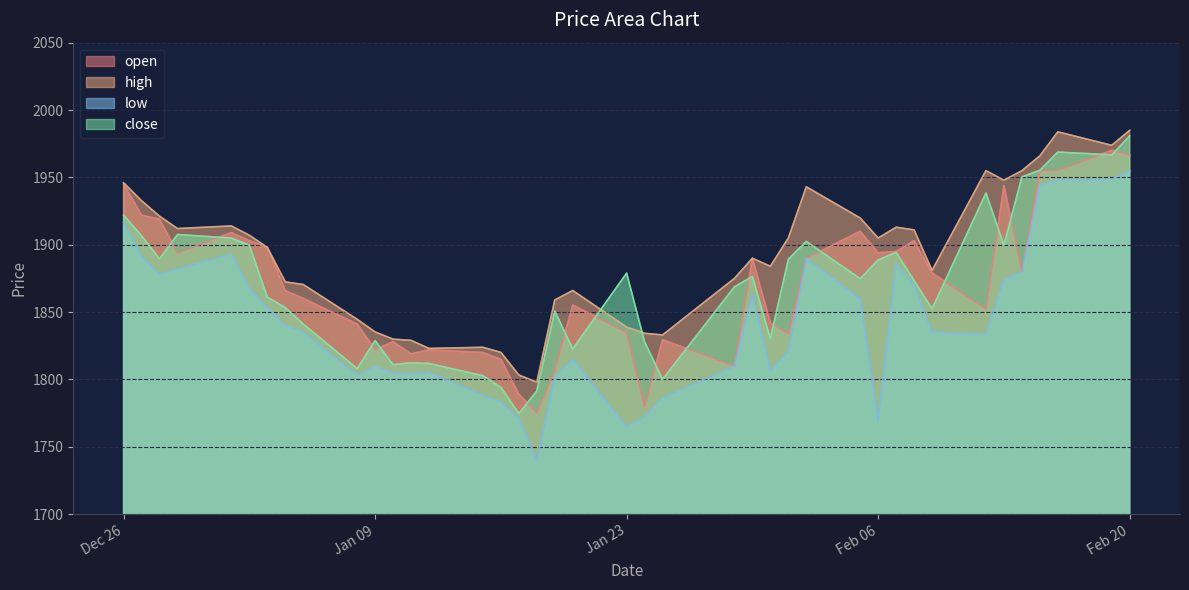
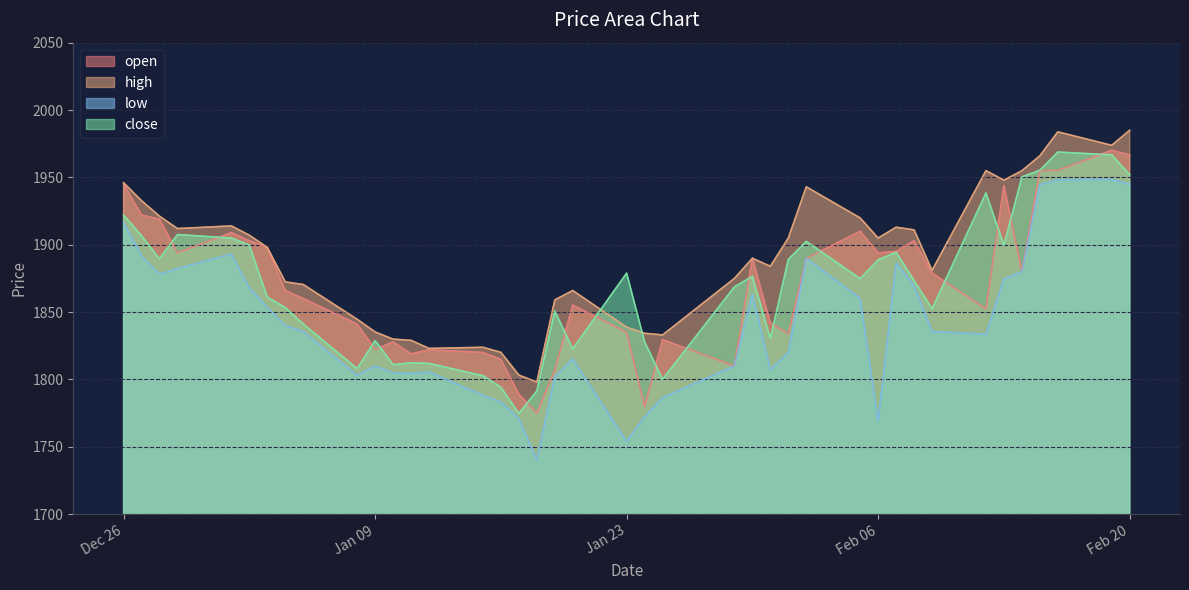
low, Jan 23: 1765 -> 1754
low, Feb 20: 1955 -> 1945
close, Feb 20: 1981 -> 1952
